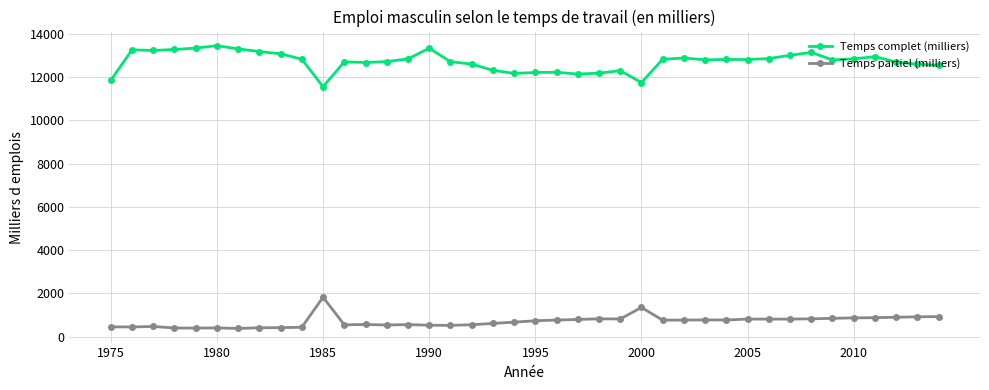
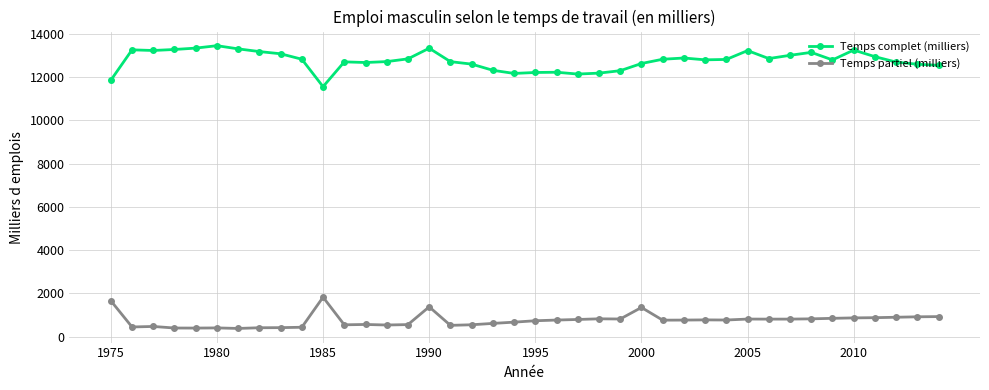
Temps partiel (milliers), 1975: 500 -> 1700
Temps partiel (milliers), 1990: 500 -> 1400
Temps complet (milliers), 2000: 11800 -> 12600
Temps complet (milliers), 2005: 12800 -> 13200
Temps complet (milliers), 2010: 12900 -> 13300
